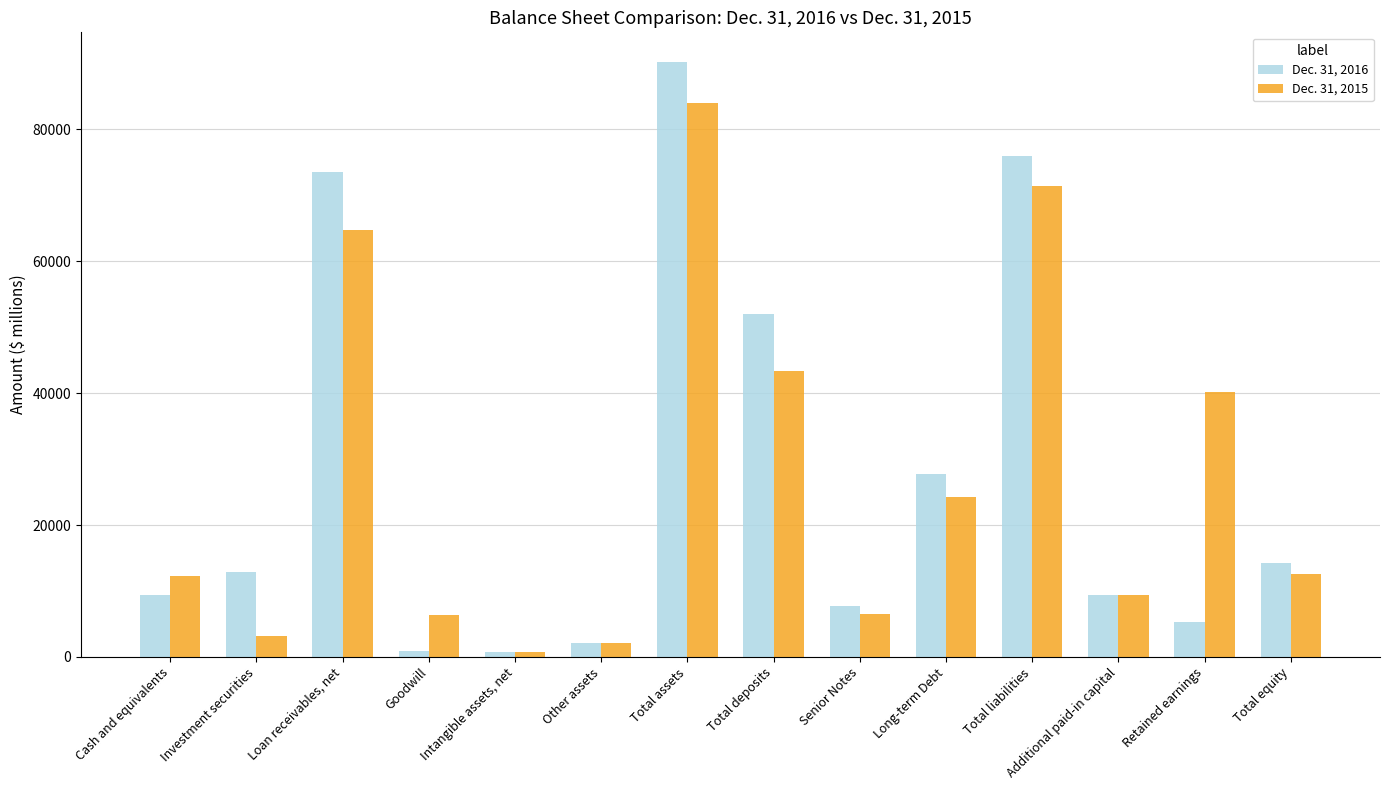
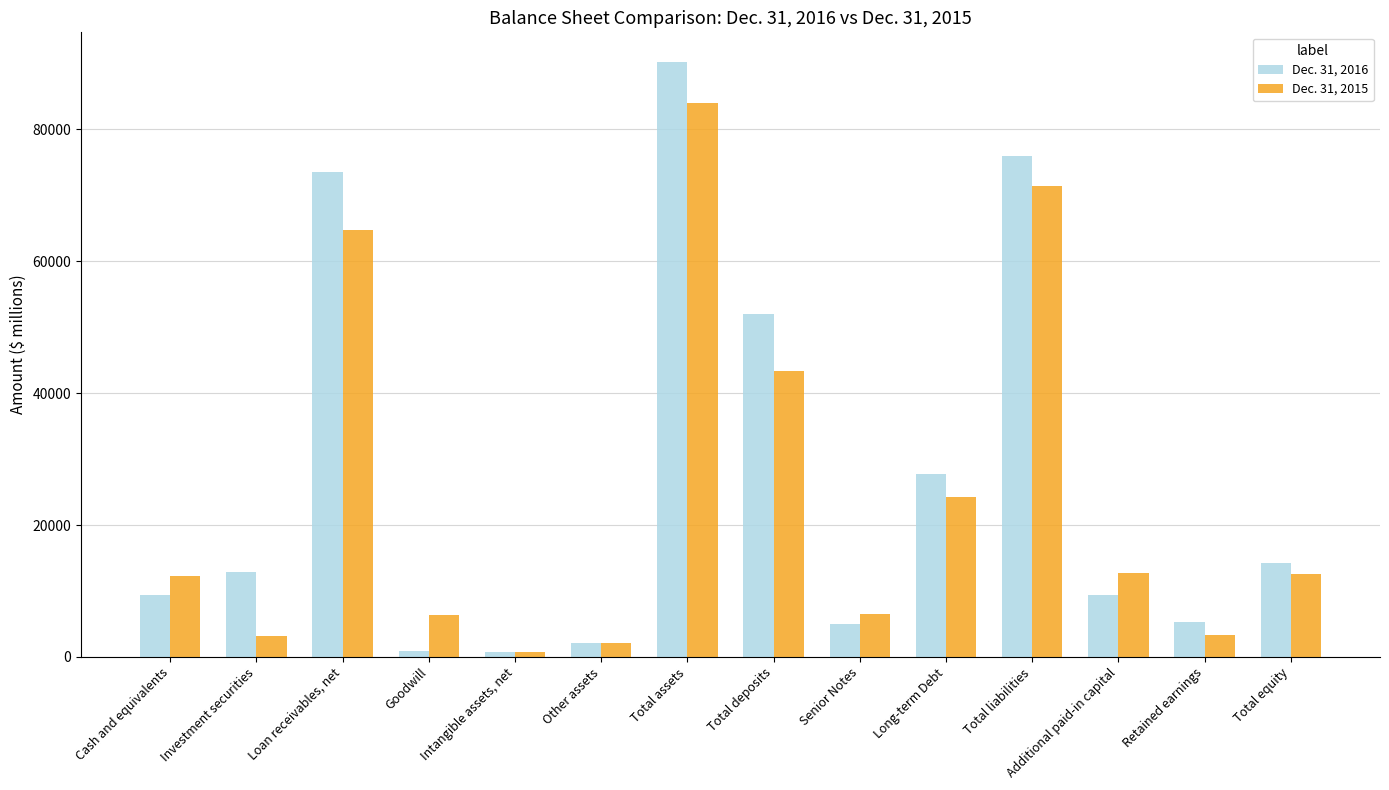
Dec. 31, 2016, Senior Notes: 8000 -> 5000
Dec. 31, 2015, Additional paid-in capital: 9000 -> 13000
Dec. 31, 2015, Retained earnings: 40000 -> 3000
